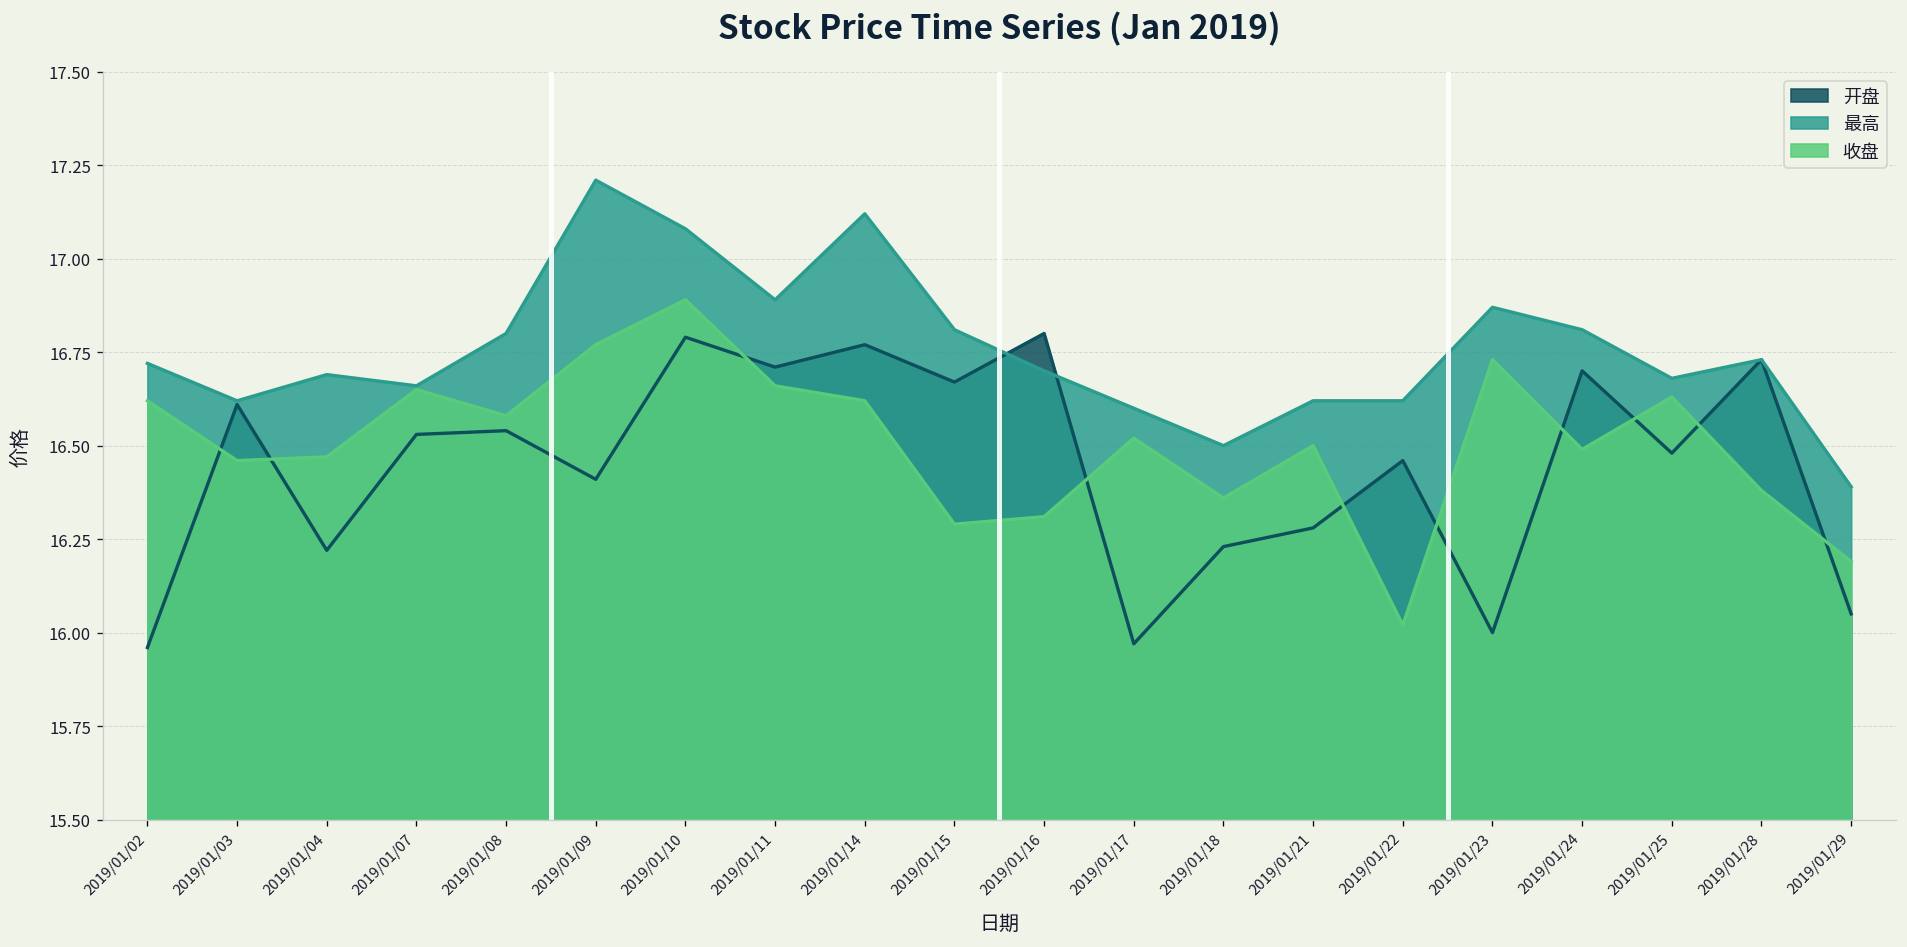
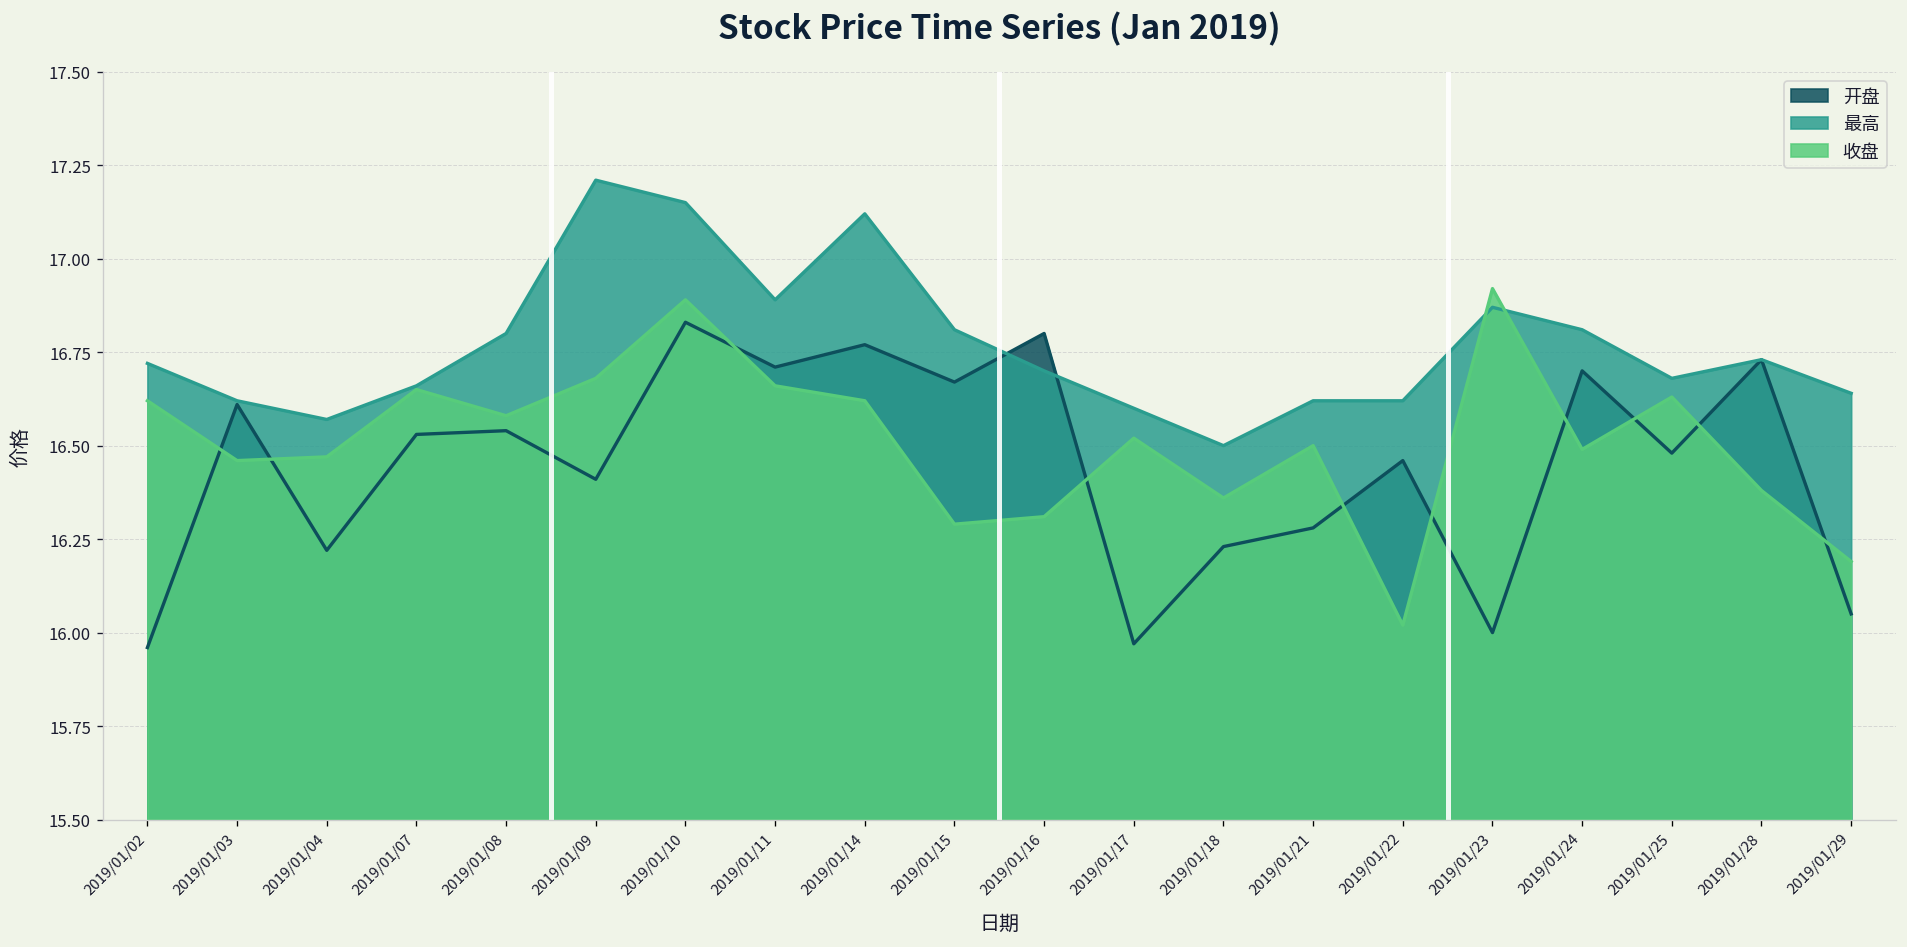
最高, 2019/01/04: 16.69 -> 16.57
收盘, 2019/01/09: 16.77 -> 16.68
开盘, 2019/01/10: 16.79 -> 16.83
最高, 2019/01/10: 17.08 -> 17.15
收盘, 2019/01/23: 16.73 -> 16.92
最高, 2019/01/29: 16.39 -> 16.64
